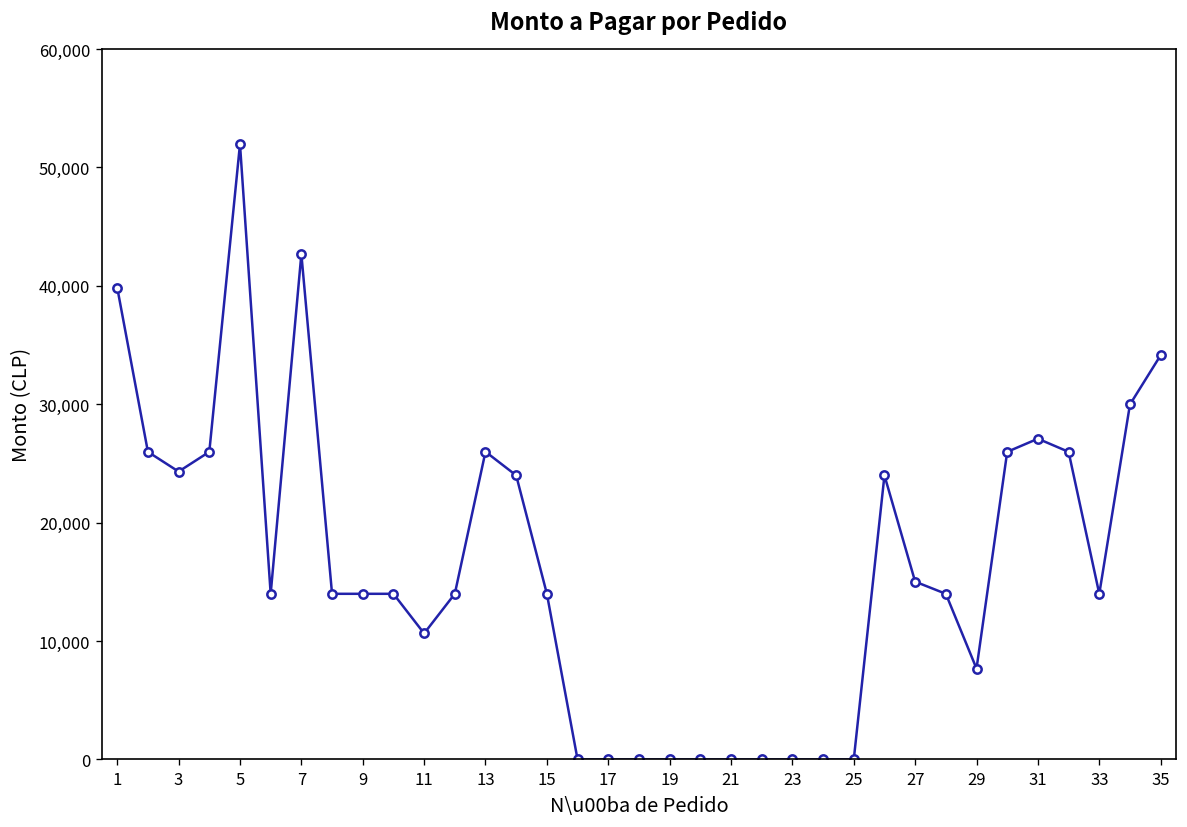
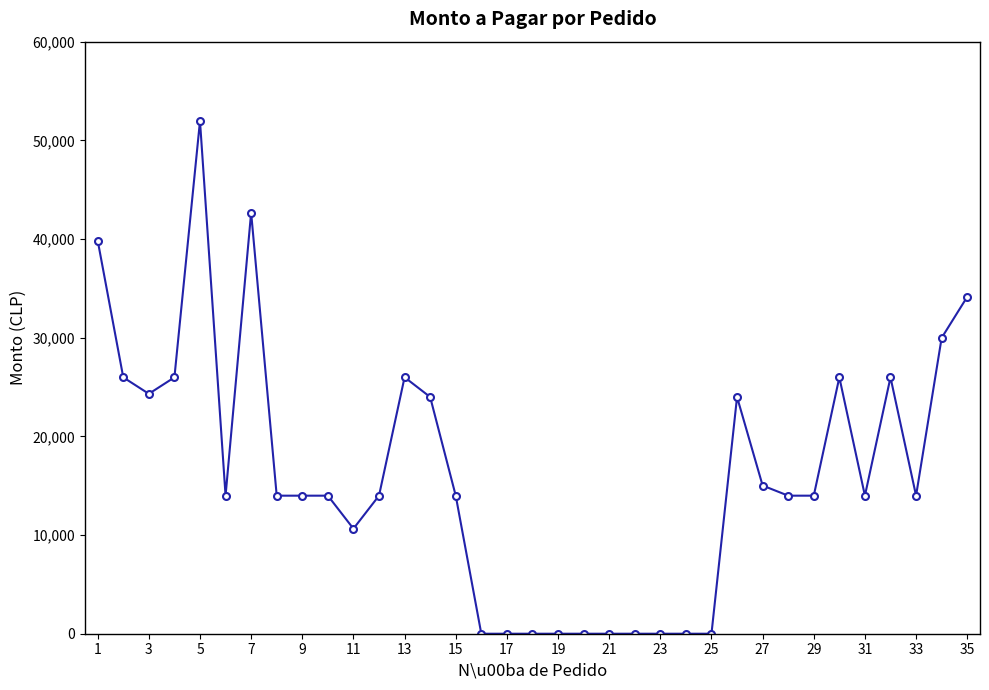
29: 8,000 -> 14,000
31: 27,000 -> 14,000
